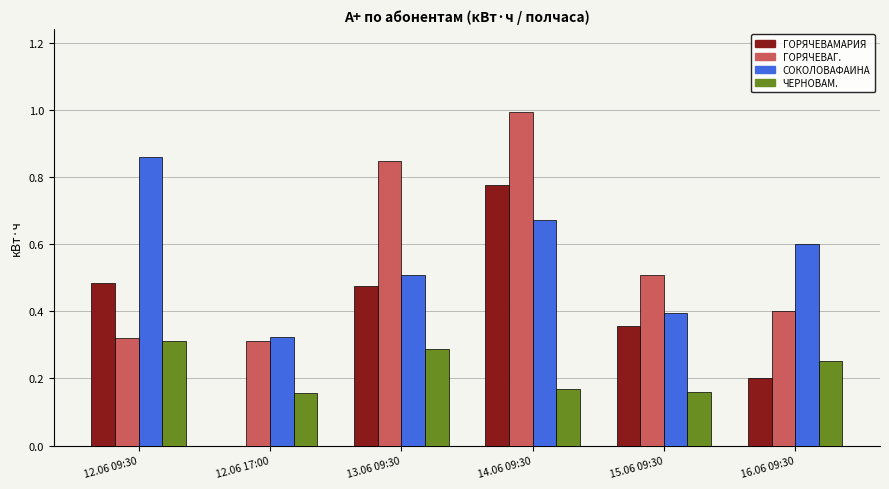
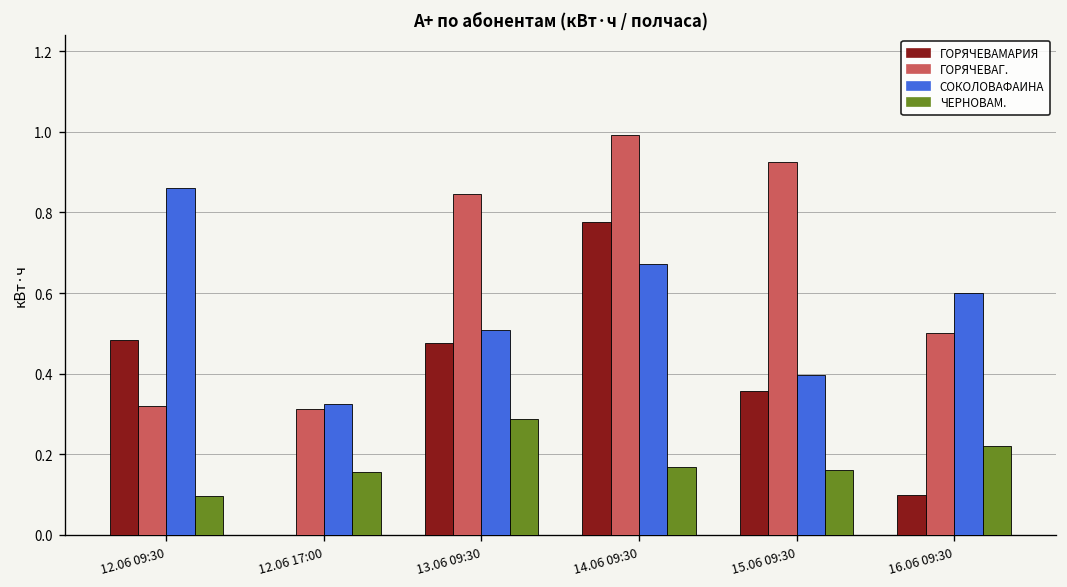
ЧЕРНОВАМ., 12.06 09:30: 0.31 -> 0.10
ГОРЯЧЕВАГ., 15.06 09:30: 0.51 -> 0.92
ГОРЯЧЕВАМАРИЯ, 16.06 09:30: 0.2 -> 0.1
ГОРЯЧЕВАГ., 16.06 09:30: 0.4 -> 0.5
ЧЕРНОВАМ., 16.06 09:30: 0.25 -> 0.22
